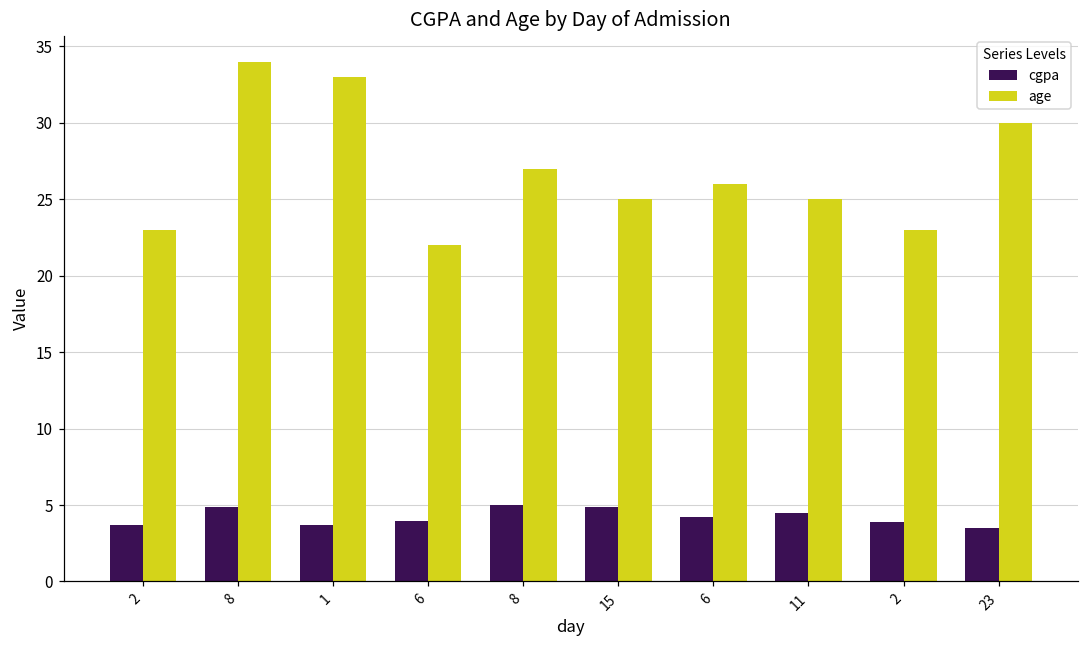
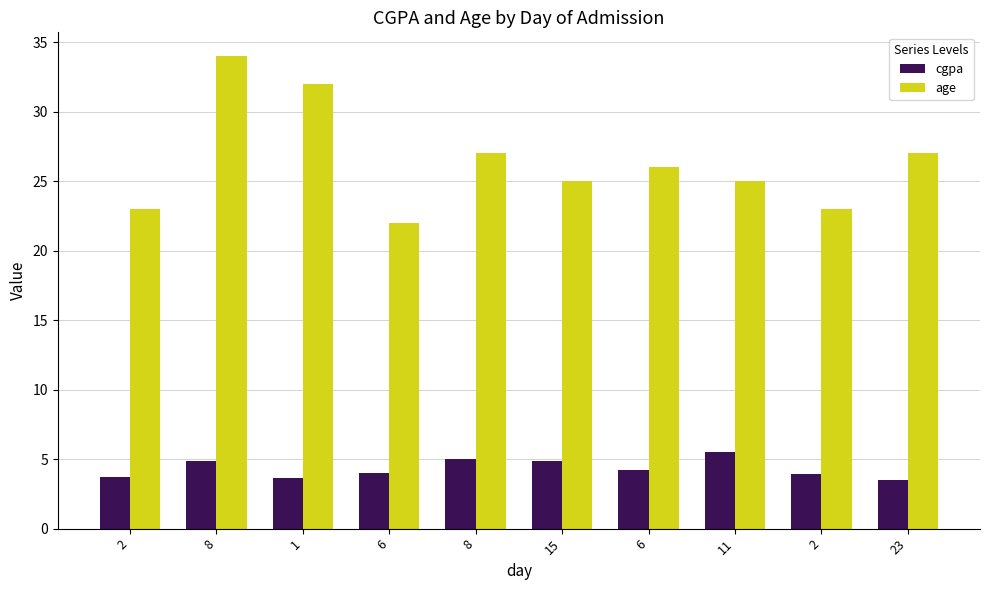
age, 1: 33 -> 32
cgpa, 11: 4.5 -> 5.5
age, 23: 30 -> 27
